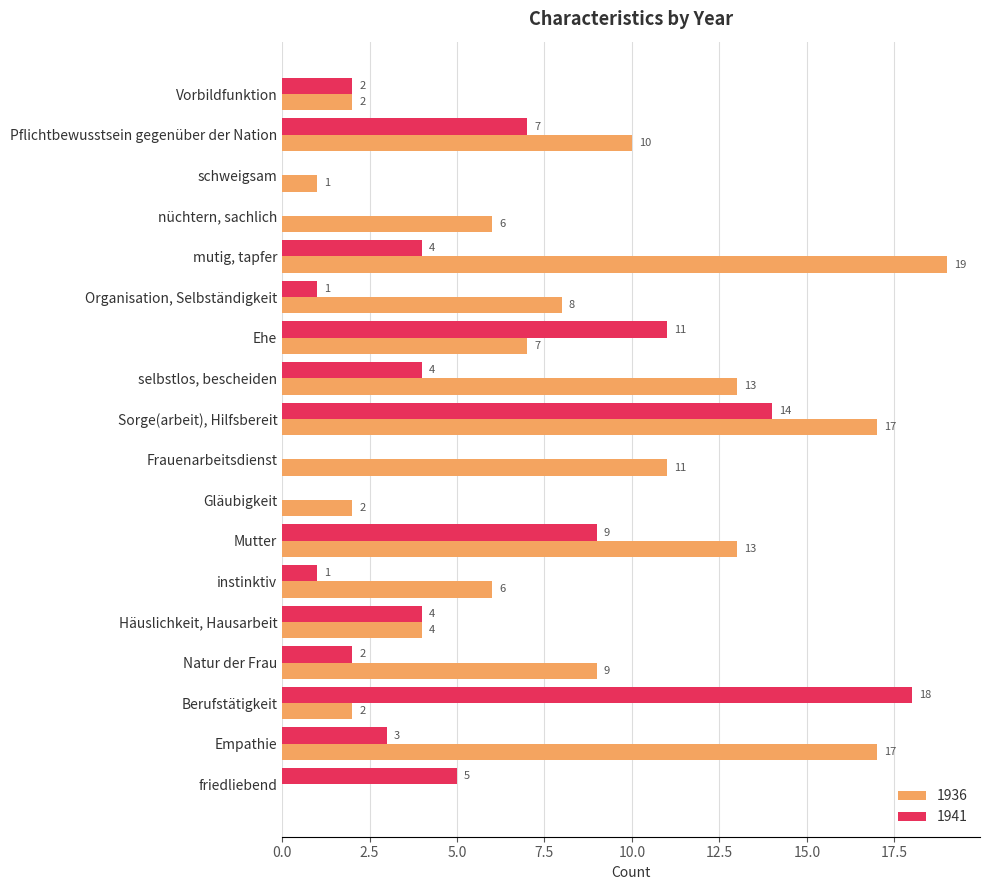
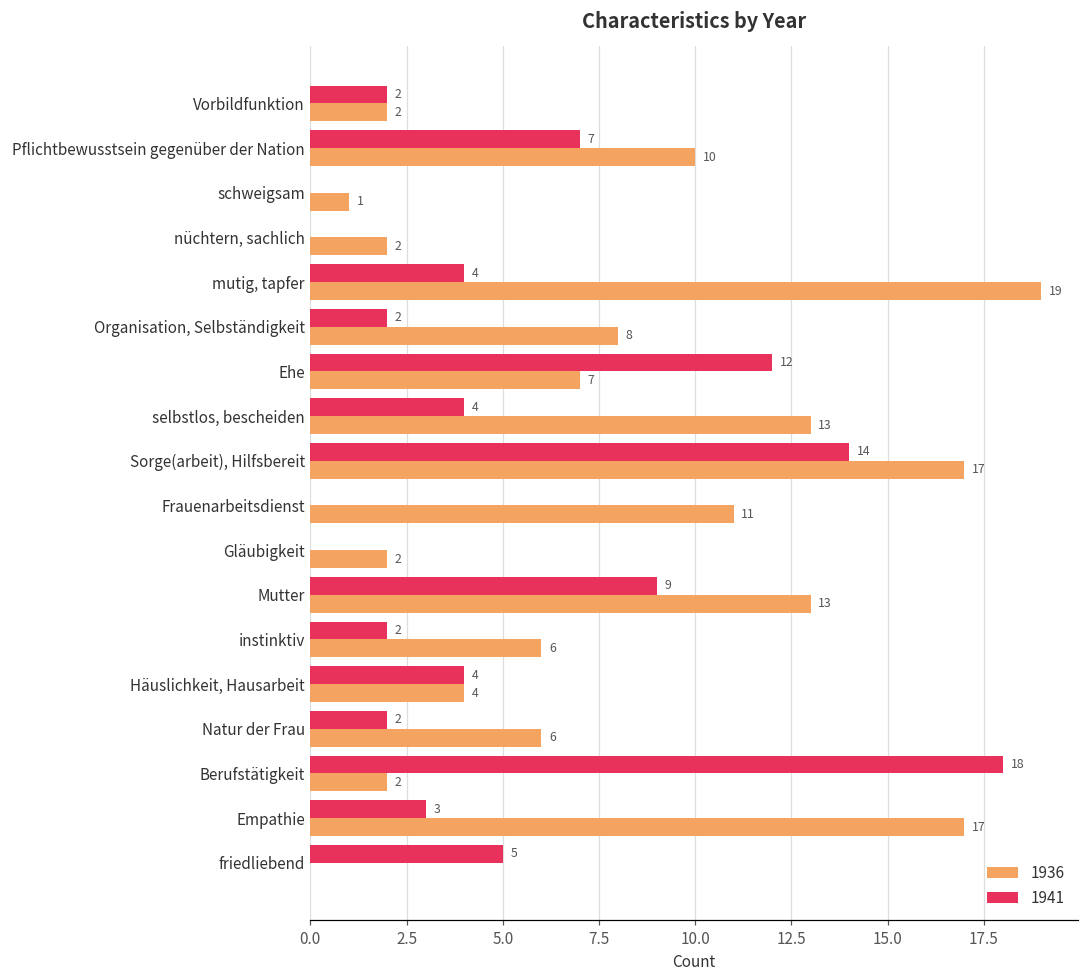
1936, nüchtern, sachlich: 6 -> 2
1941, Organisation, Selbständigkeit: 1 -> 2
1941, Ehe: 11 -> 12
1941, instinktiv: 1 -> 2
1936, Natur der Frau: 9 -> 6
